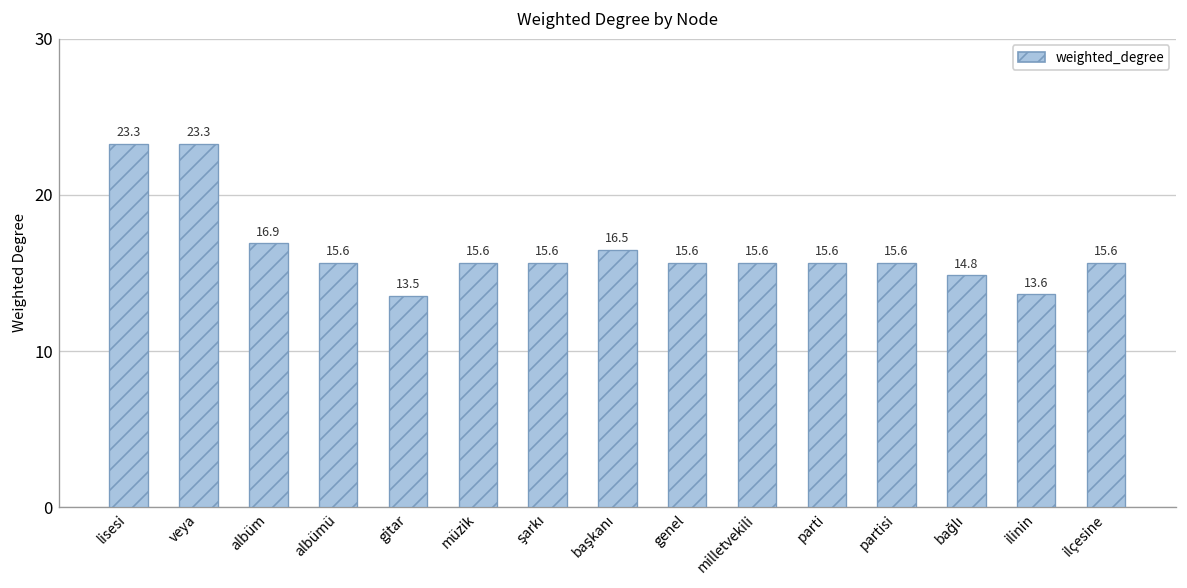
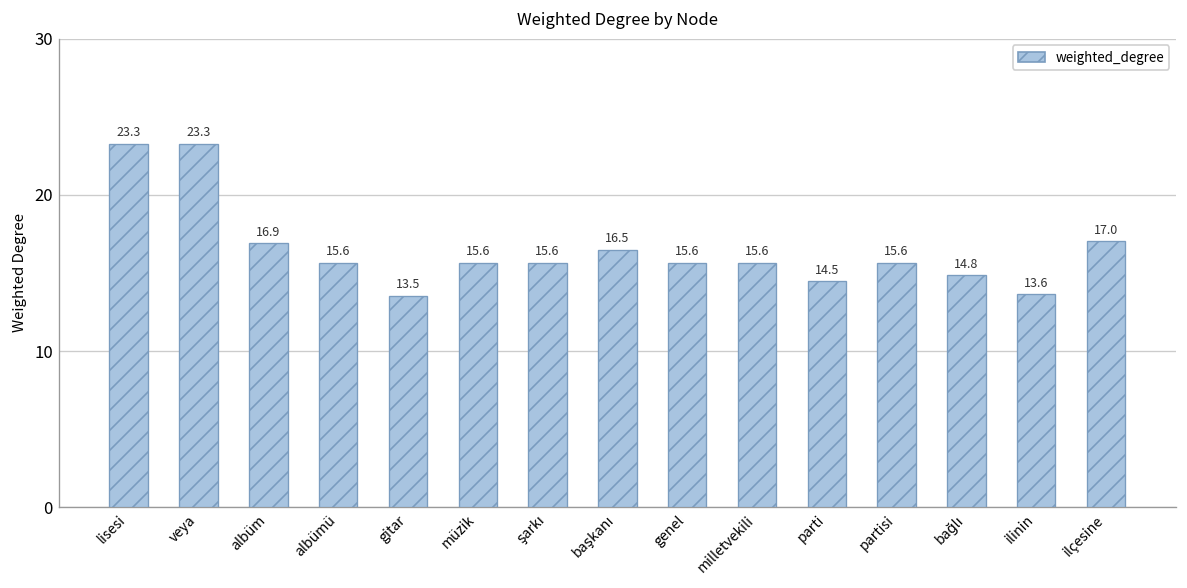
parti: 15.6 -> 14.5
ilçesine: 15.6 -> 17.0
